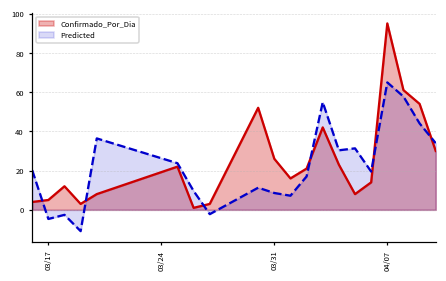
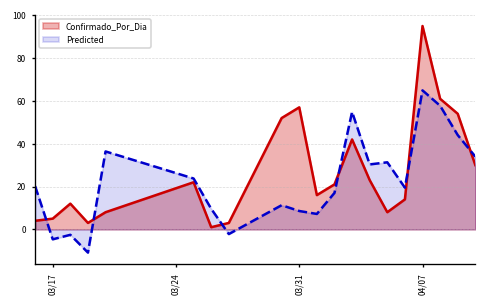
Confirmado_Por_Dia, 03/31: 26 -> 57
